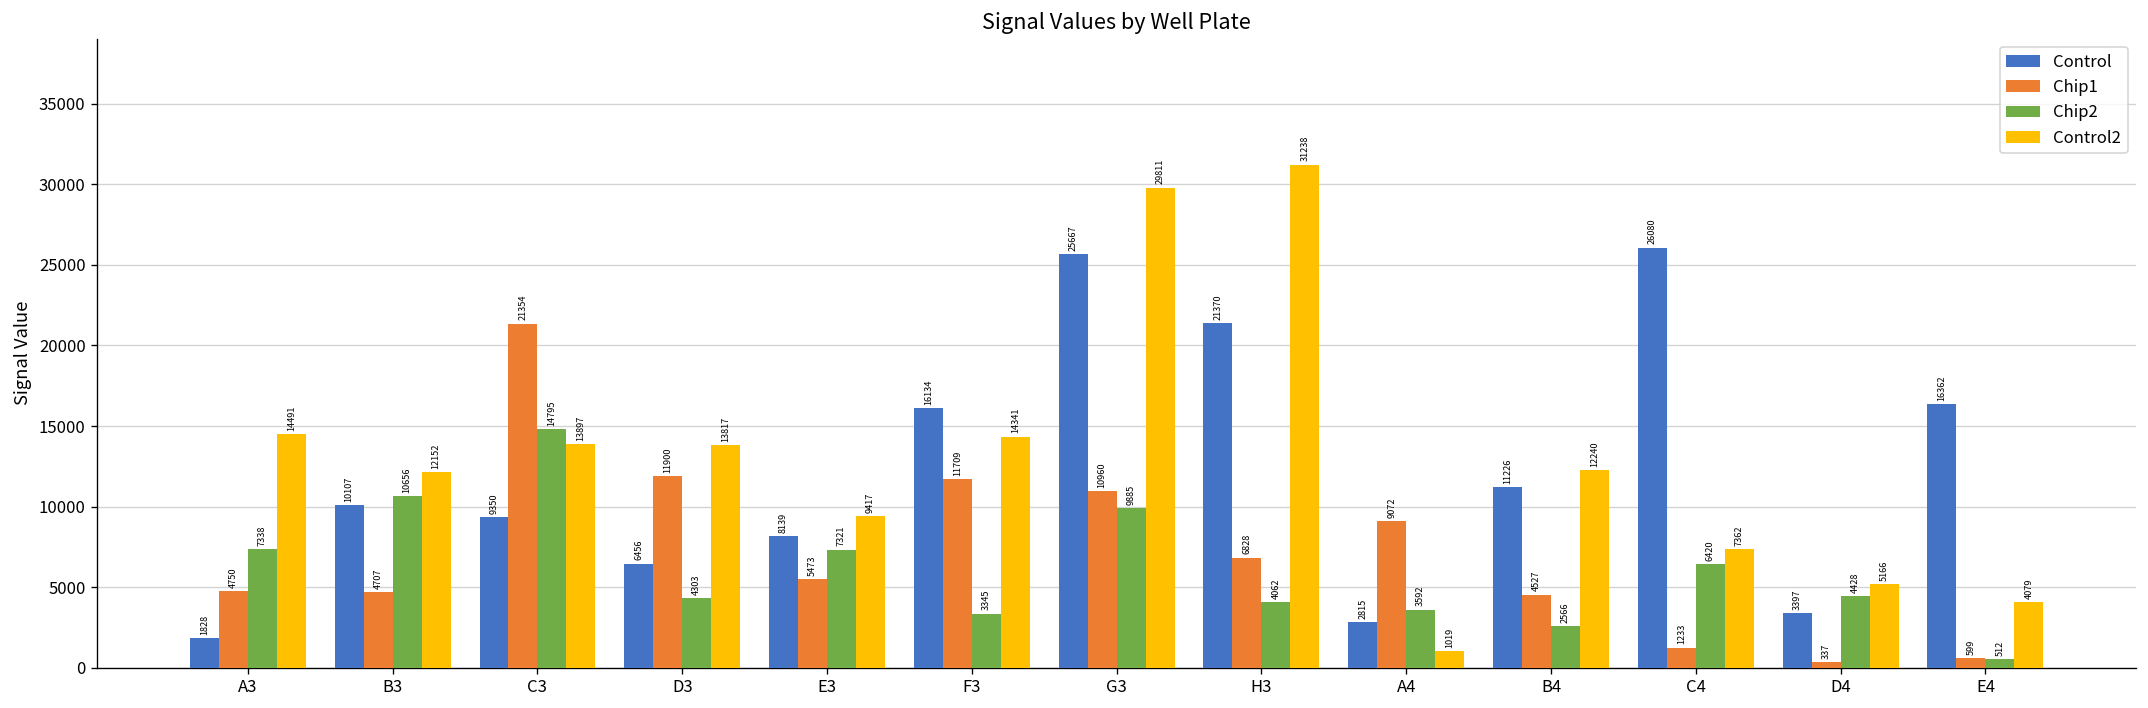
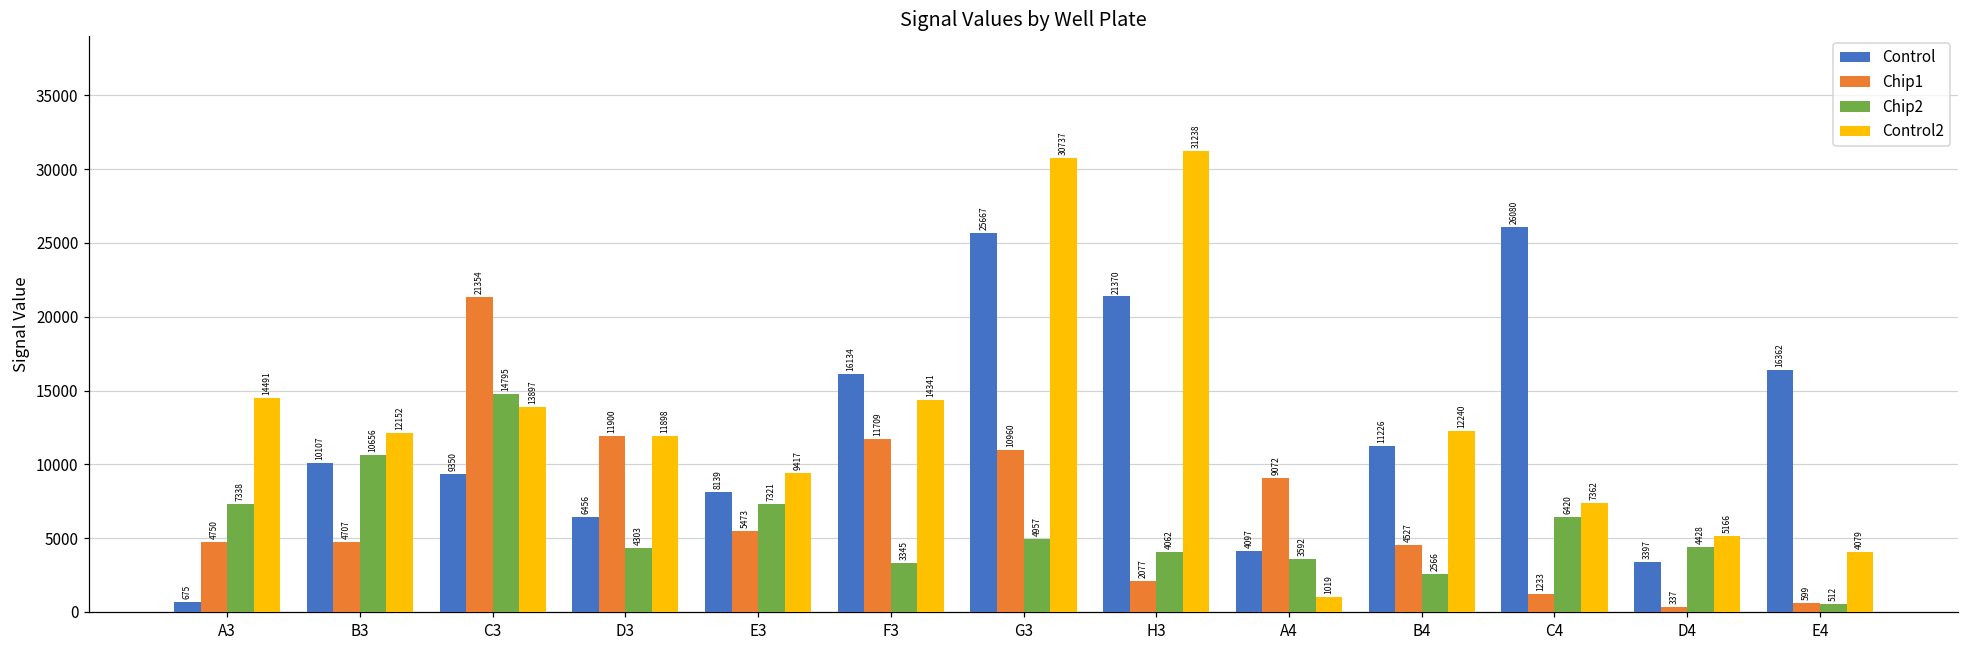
Control, A3: 1828 -> 675
Control2, D3: 13817 -> 11898
Chip2, G3: 9885 -> 4957
Control2, G3: 29811 -> 30737
Chip1, H3: 6828 -> 2077
Control, A4: 2815 -> 4097
